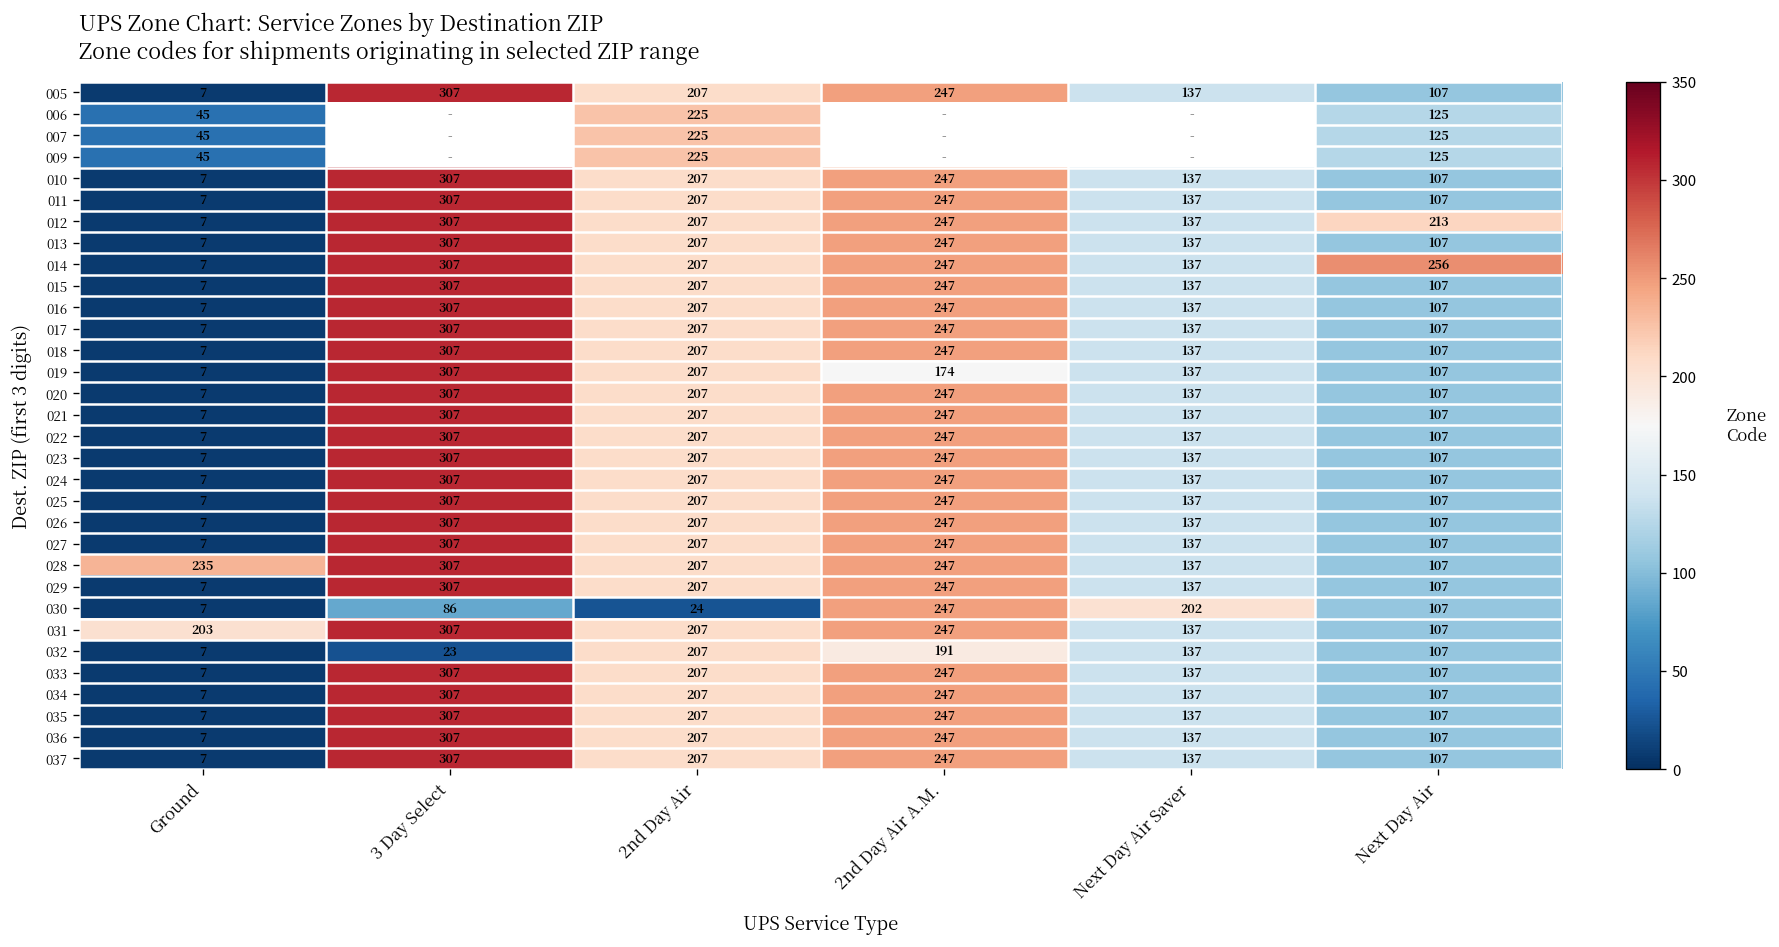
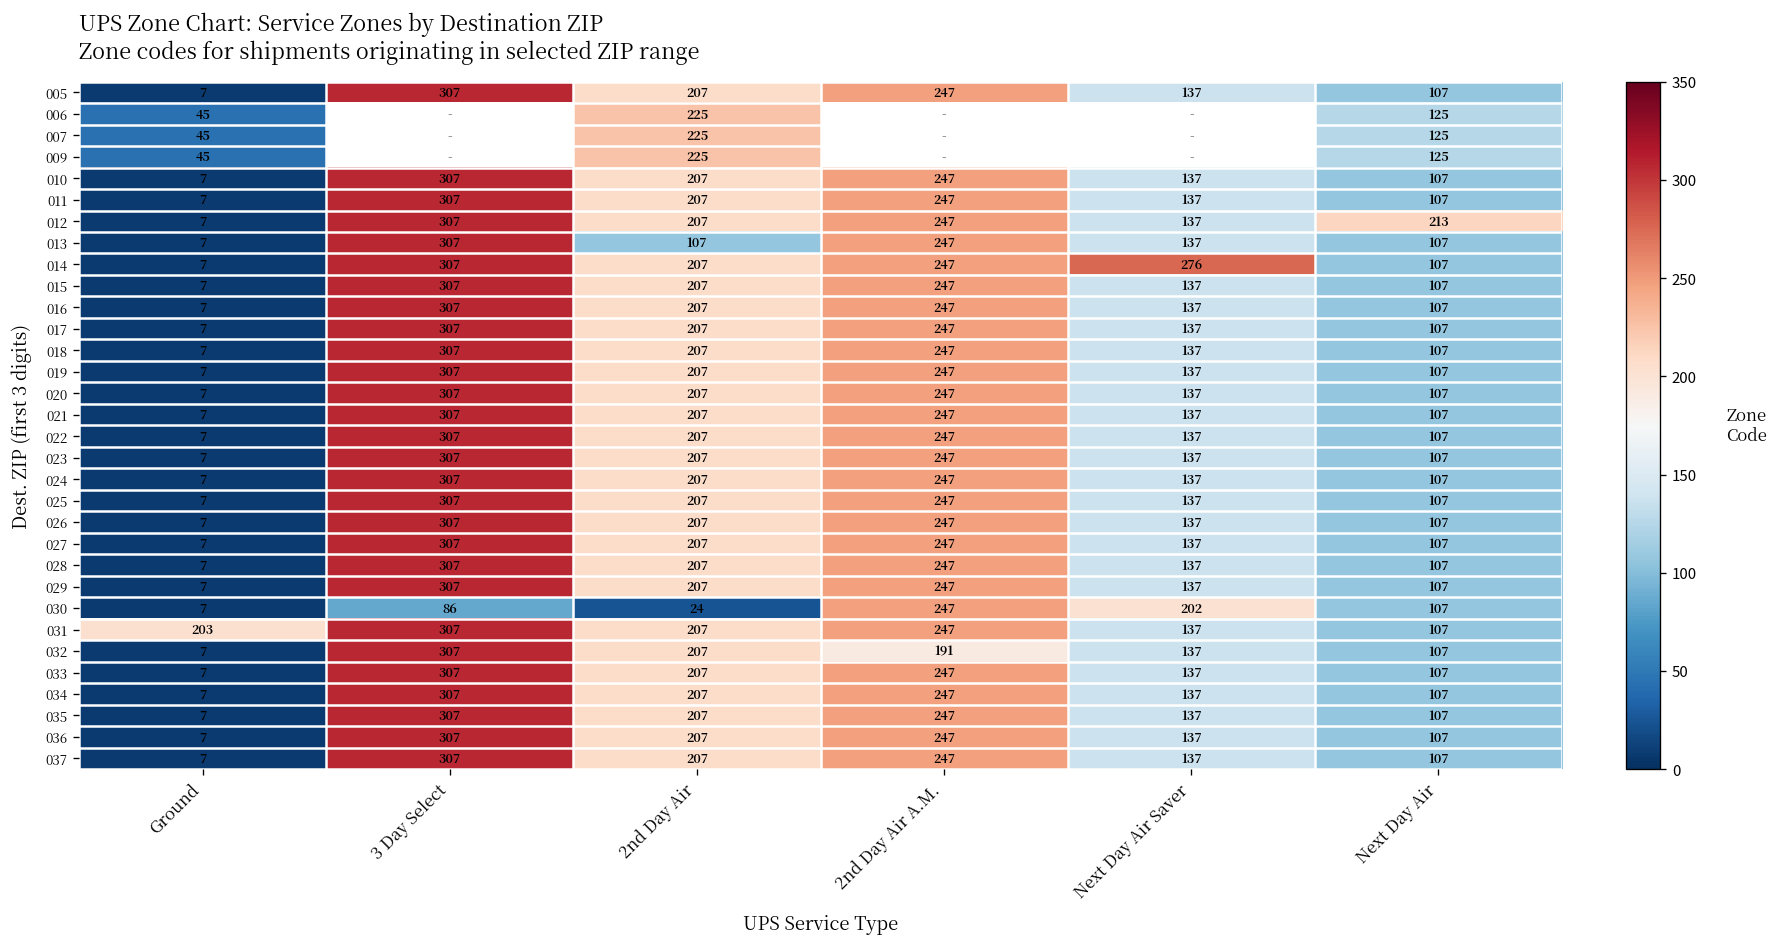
013, 2nd Day Air: 207 -> 107
014, Next Day Air Saver: 137 -> 276
014, Next Day Air: 256 -> 107
019, 2nd Day Air A.M.: 174 -> 247
028, Ground: 235 -> 7
032, 3 Day Select: 23 -> 307
